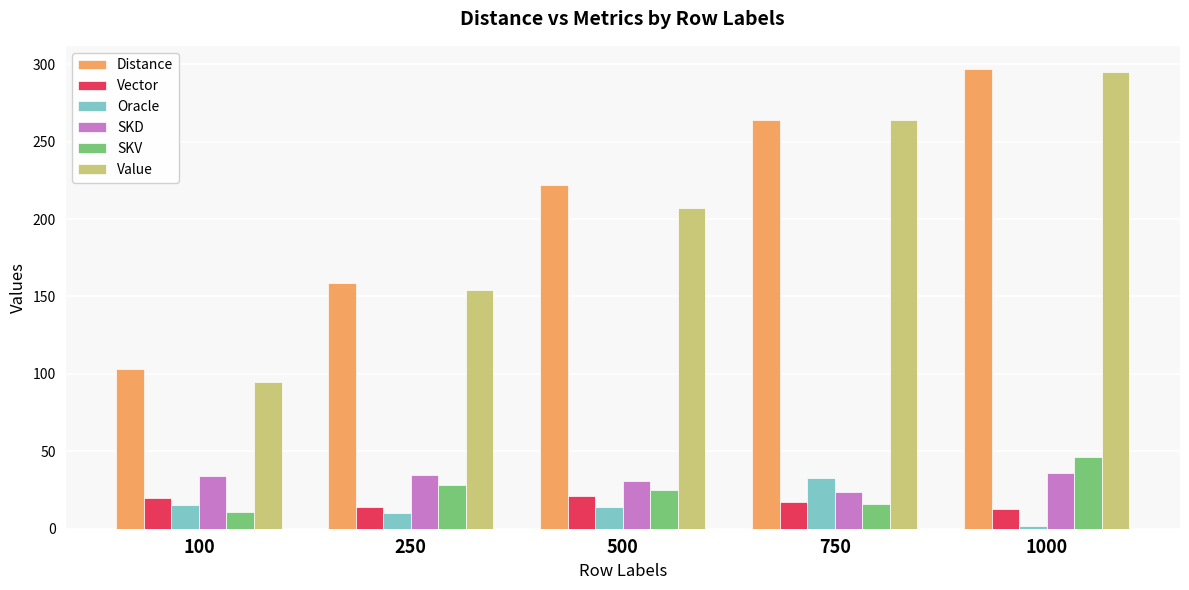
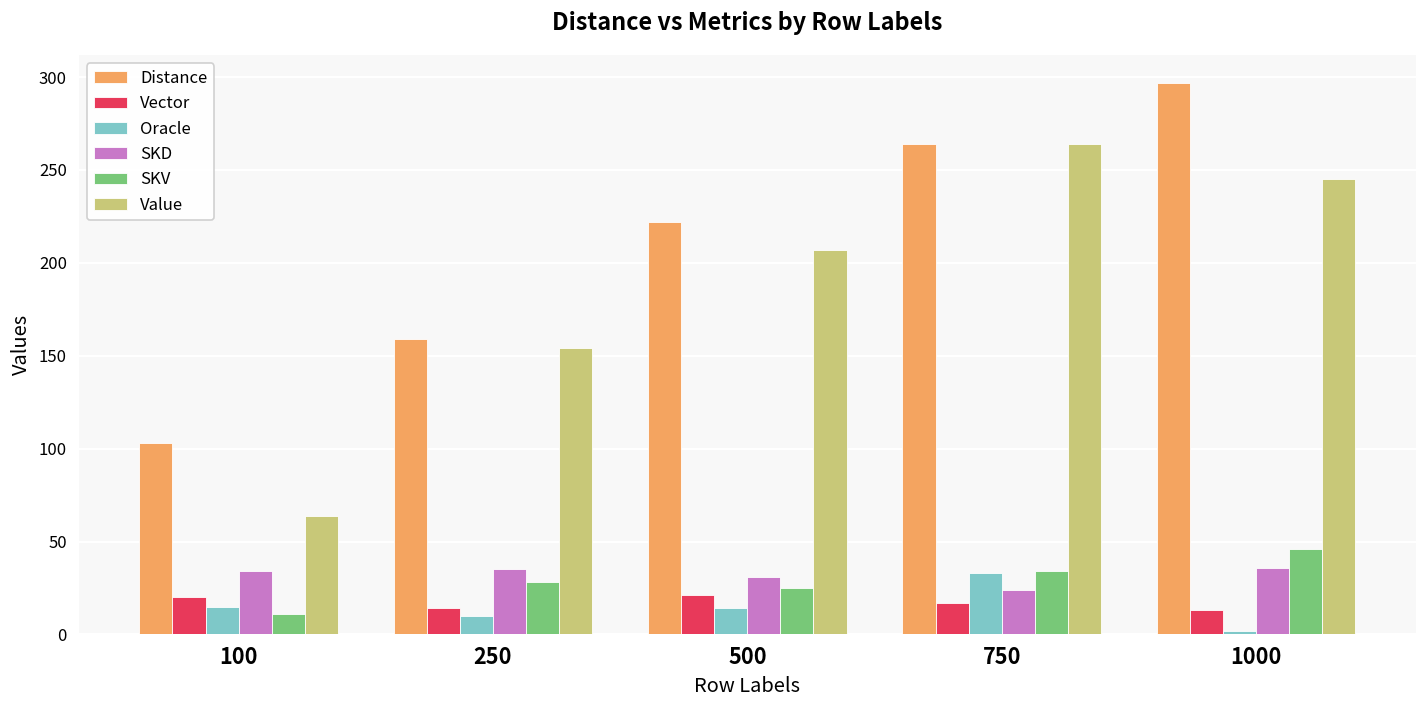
Value, 100: 95 -> 64
SKV, 750: 16 -> 34
Value, 1000: 295 -> 245
